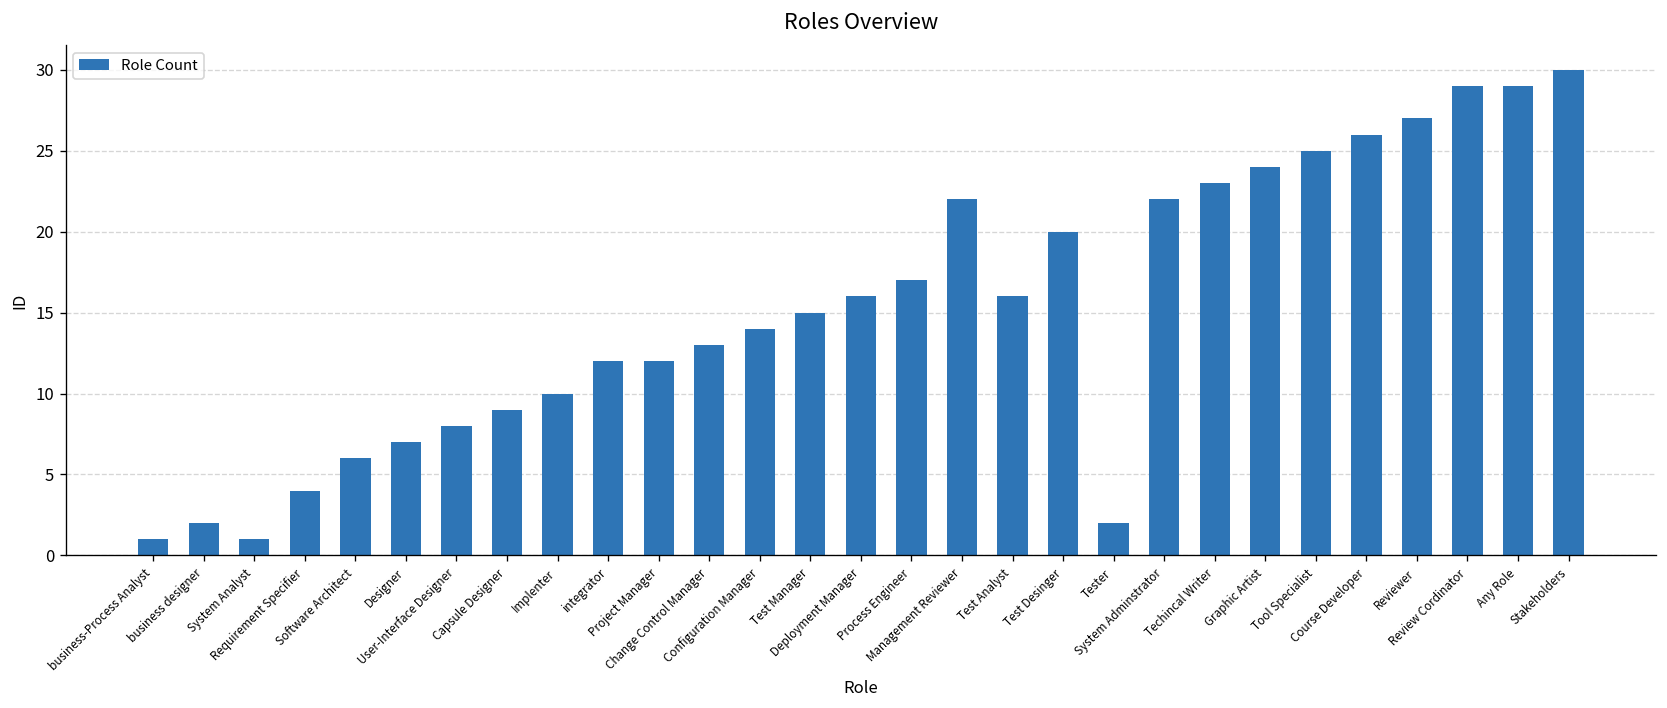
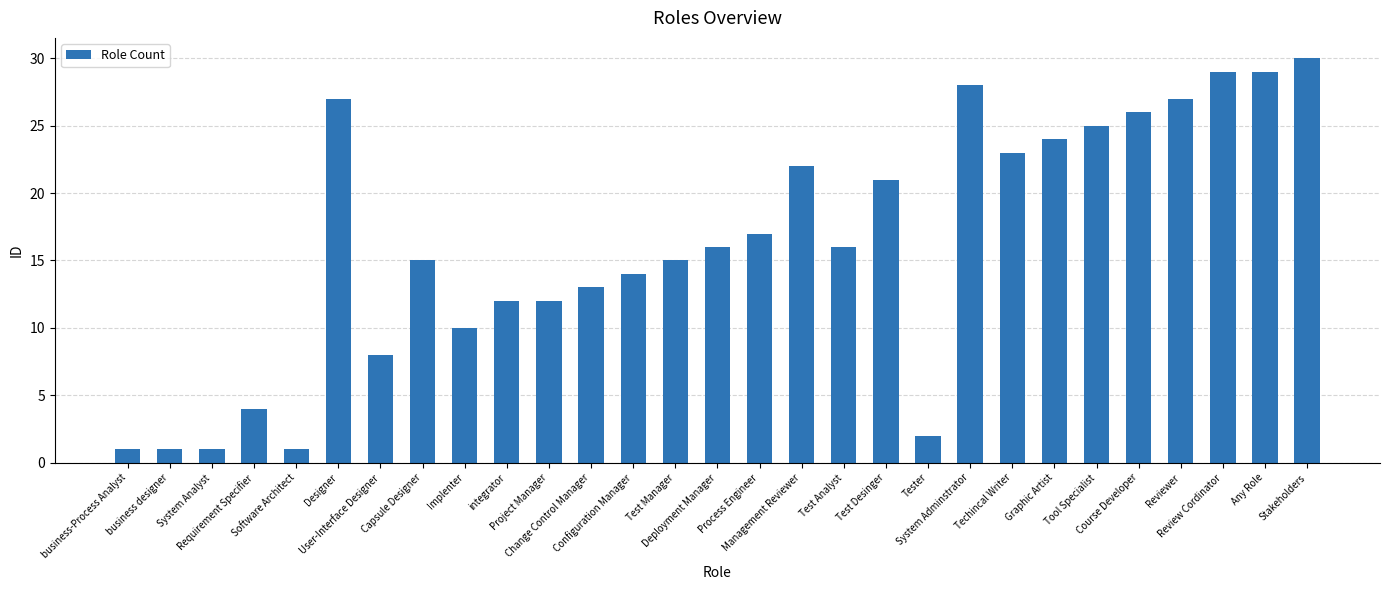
business designer: 2 -> 1
Software Architect: 6 -> 1
Designer: 7 -> 27
Capsule Designer: 9 -> 15
Test Desinger: 20 -> 21
System Adminstrator: 22 -> 28
